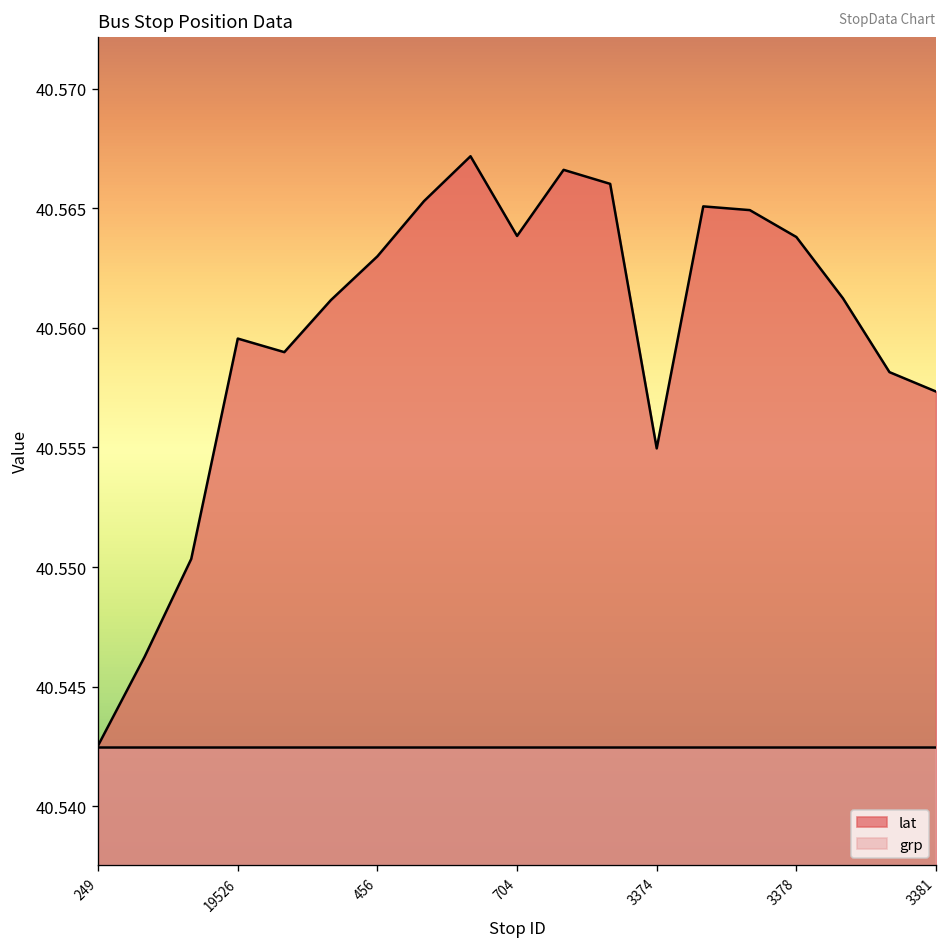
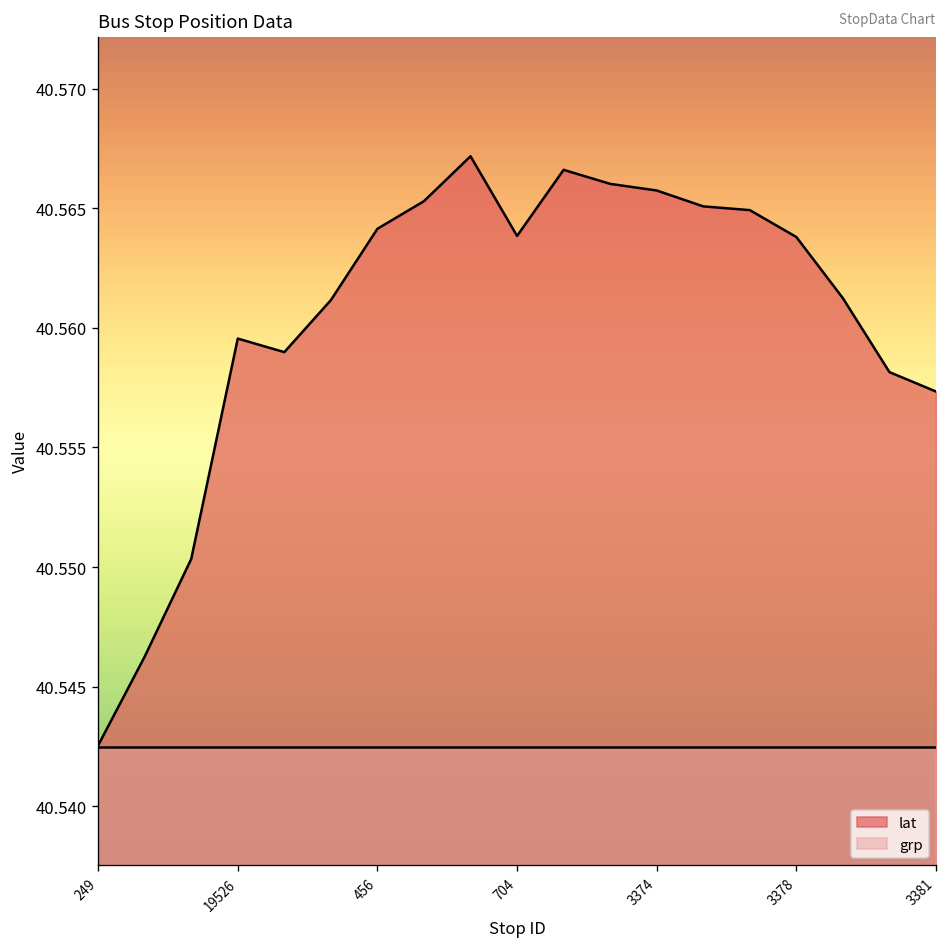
lat, 456: 40.5630 -> 40.5641
lat, 3374: 40.5550 -> 40.5657
